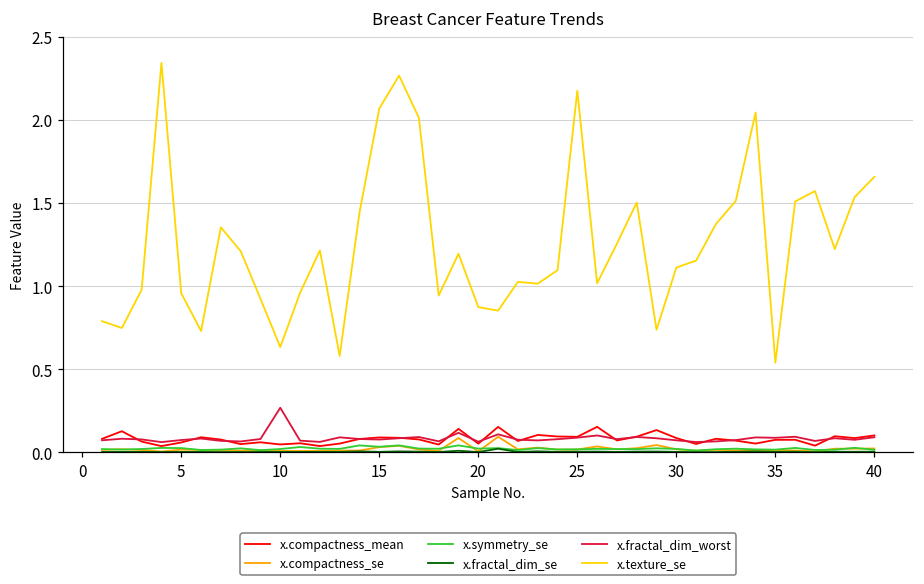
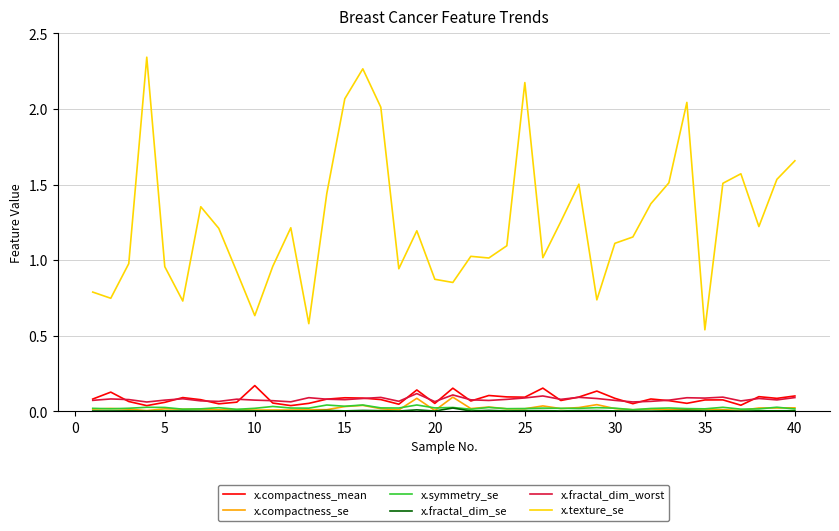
x.compactness_mean, 10: 0.05 -> 0.17
x.fractal_dim_worst, 10: 0.27 -> 0.07
